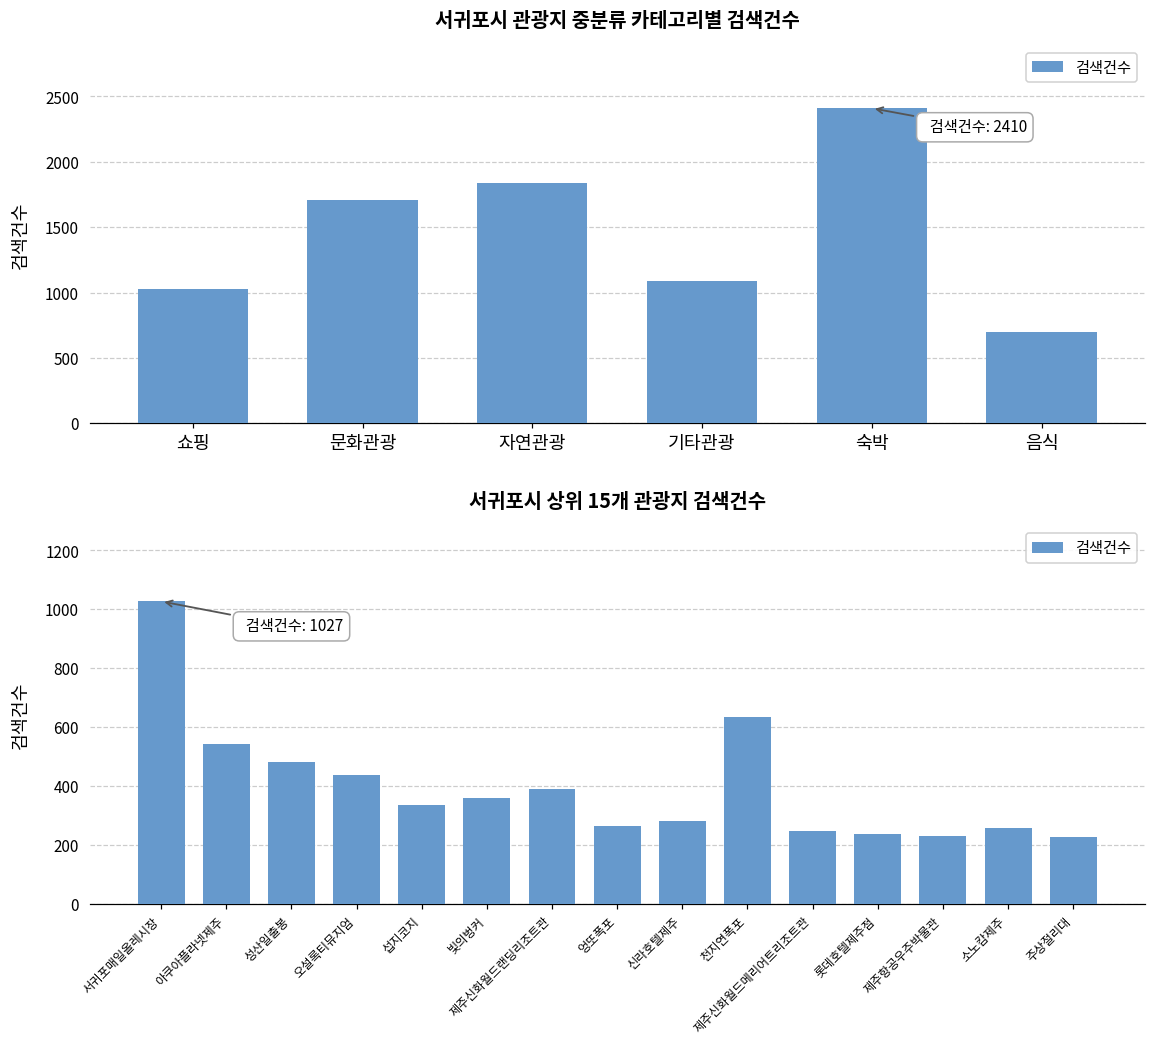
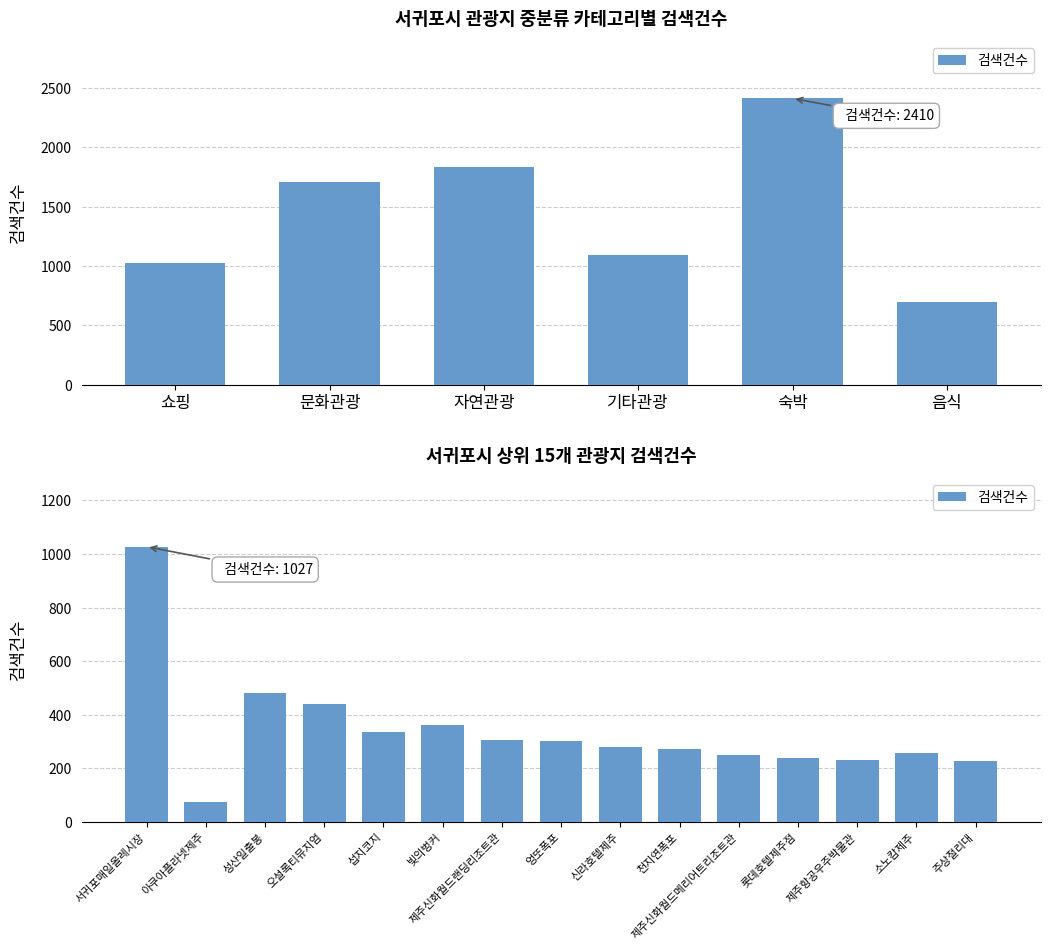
서귀포시 상위 15개 관광지 검색건수, 아쿠아플라넷제주: 540 -> 70
서귀포시 상위 15개 관광지 검색건수, 제주신화월드랜딩리조트관: 390 -> 310
서귀포시 상위 15개 관광지 검색건수, 엉또폭포: 260 -> 300
서귀포시 상위 15개 관광지 검색건수, 천지연폭포: 630 -> 270
